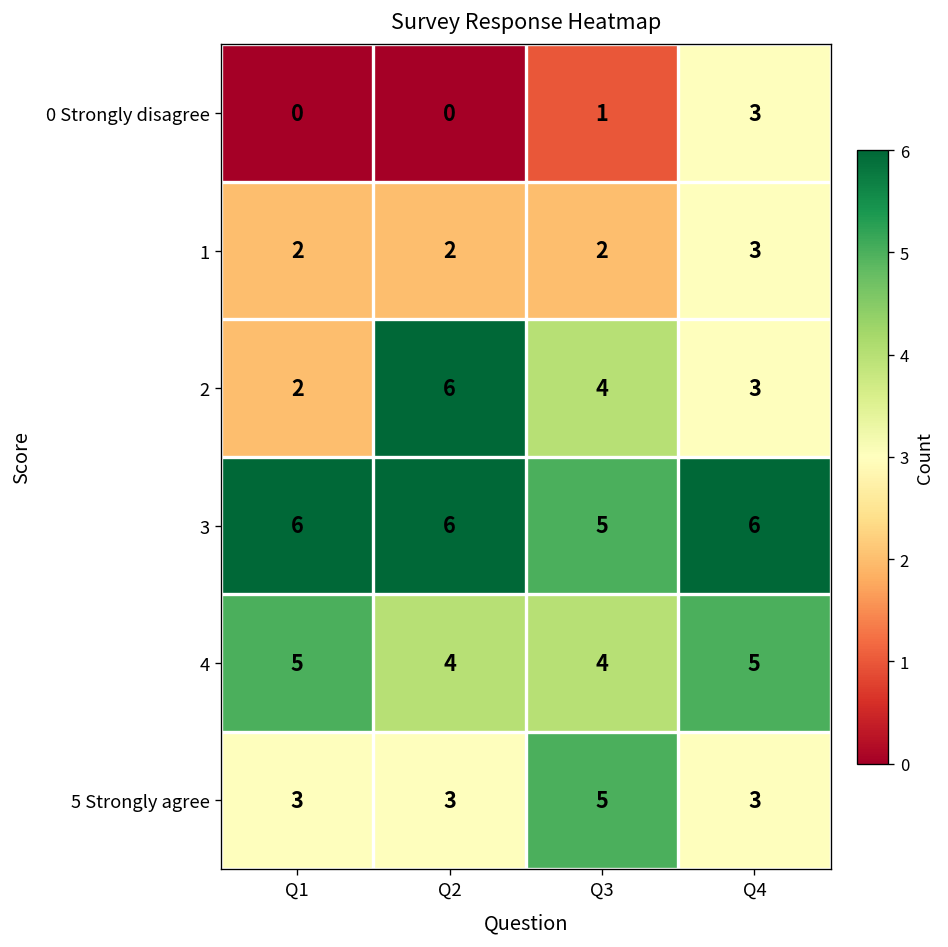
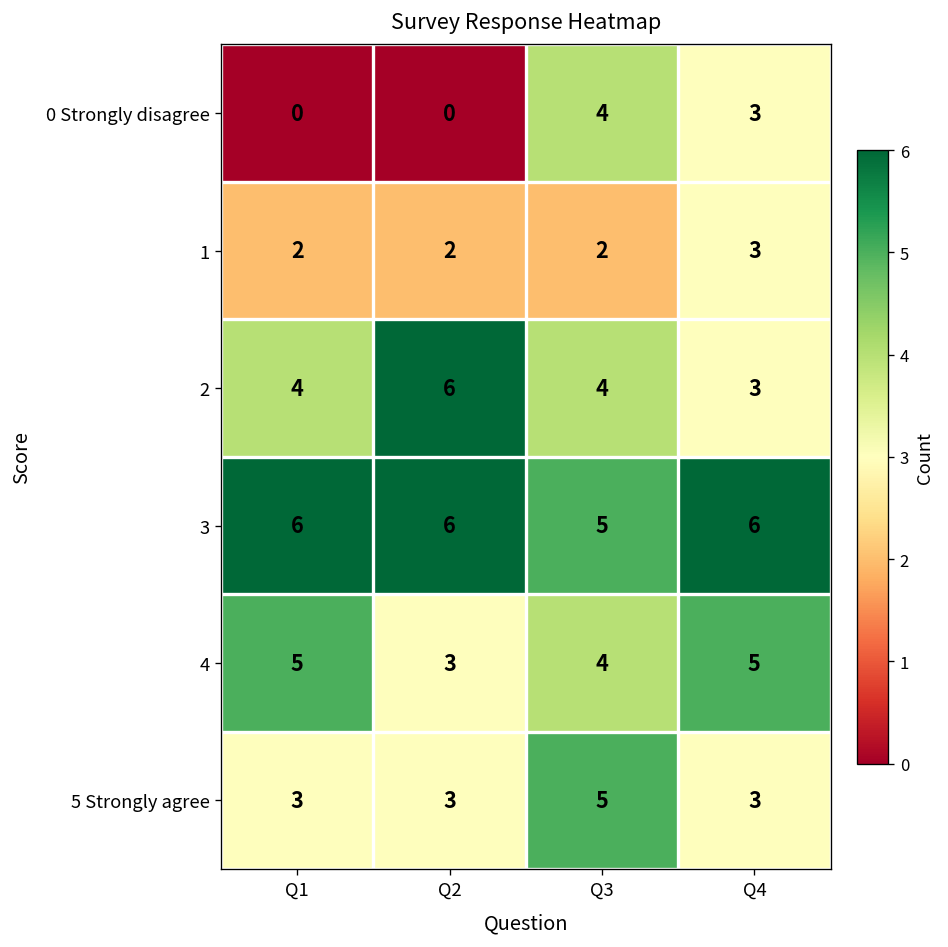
0 Strongly disagree, Q3: 1 -> 4
2, Q1: 2 -> 4
4, Q2: 4 -> 3
